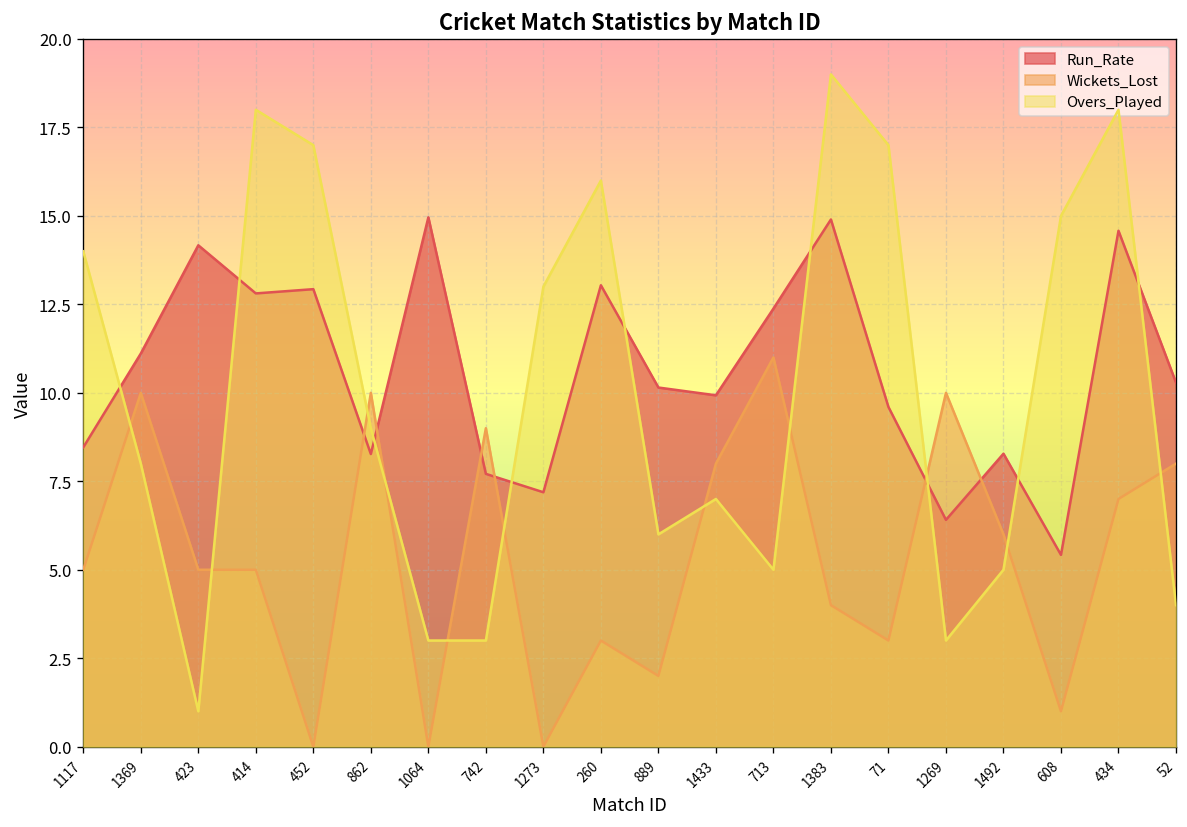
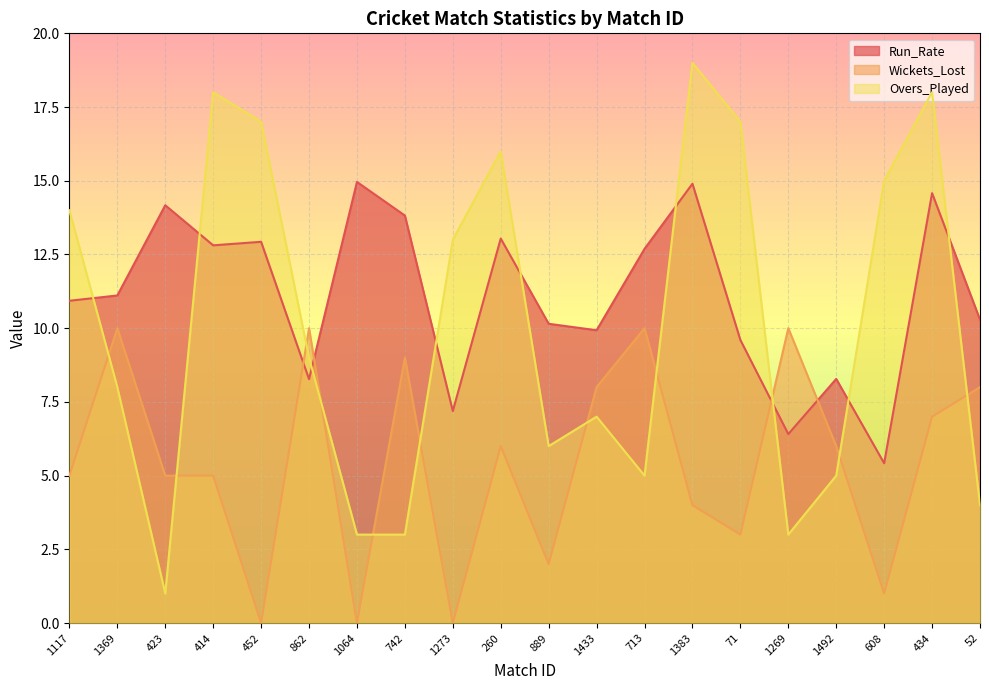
Run_Rate, 1117: 8.5 -> 10.9
Run_Rate, 742: 7.7 -> 13.8
Wickets_Lost, 260: 3 -> 6
Run_Rate, 713: 12.4 -> 12.7
Wickets_Lost, 713: 11 -> 10
